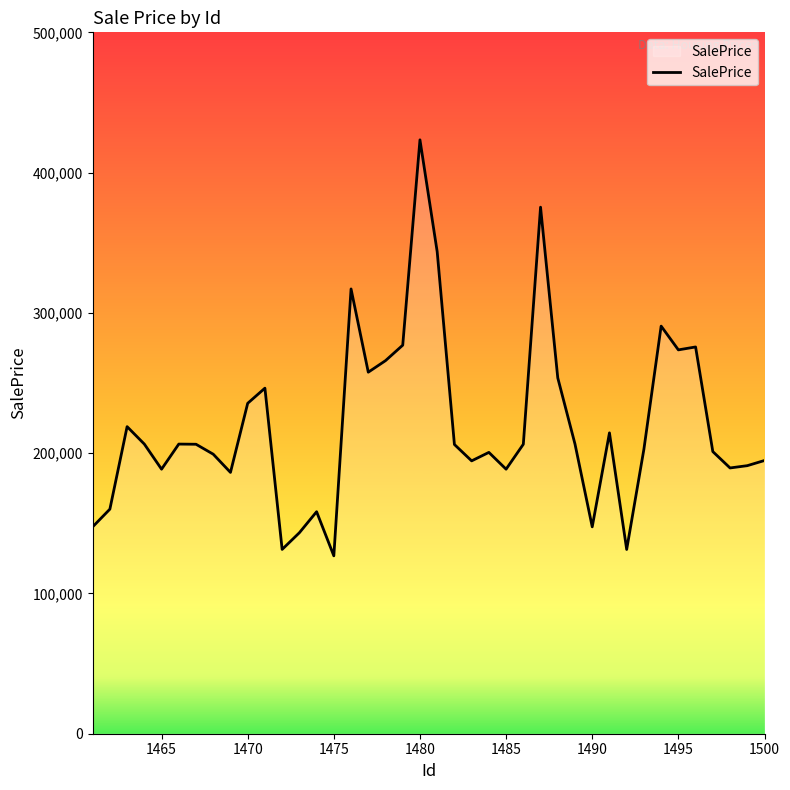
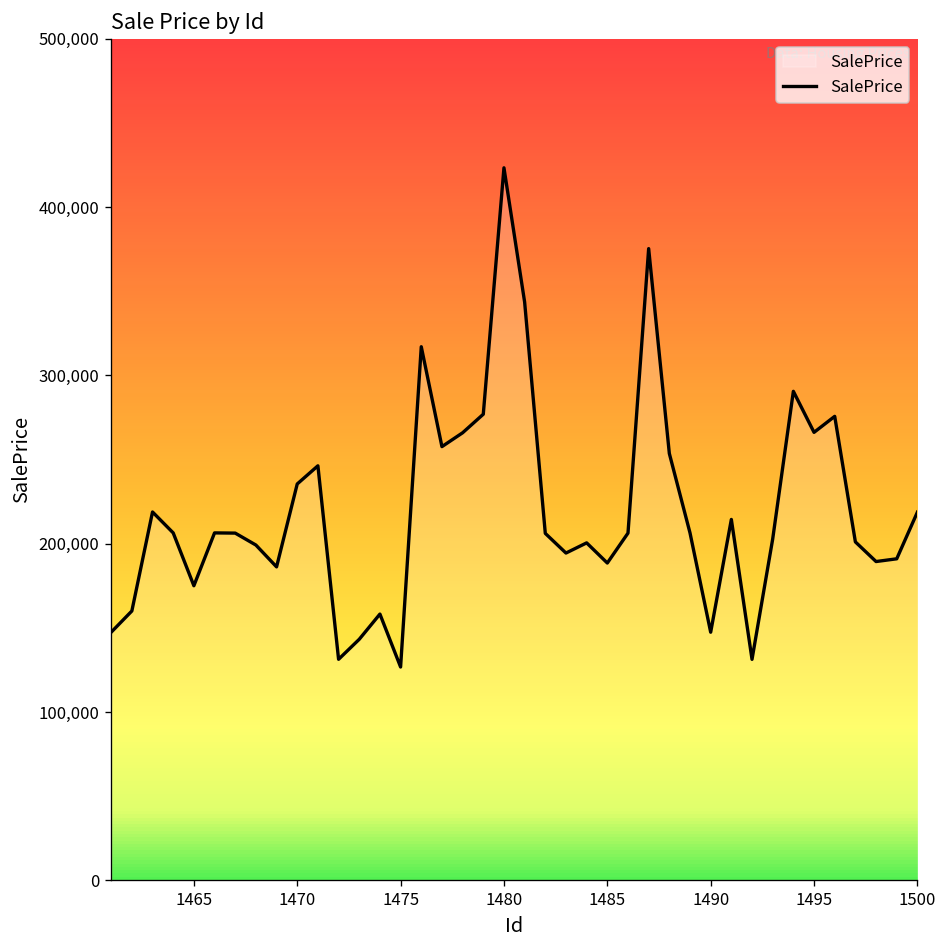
1465: 189,000 -> 175,000
1495: 274,000 -> 266,000
1500: 195,000 -> 219,000
